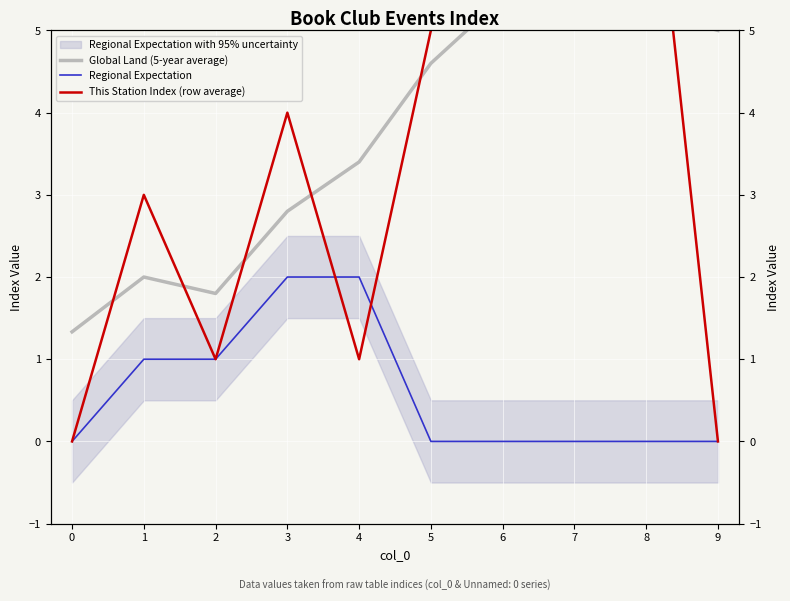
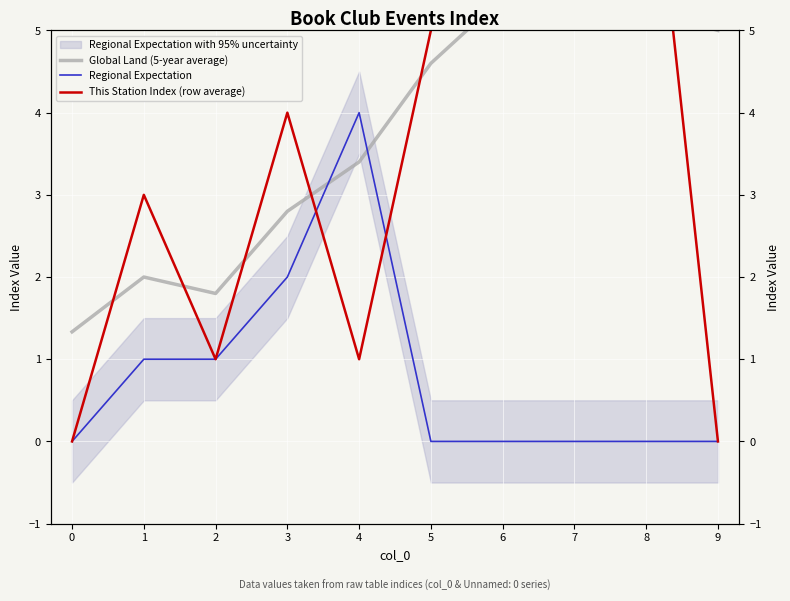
Regional Expectation, 4: 2 -> 4
